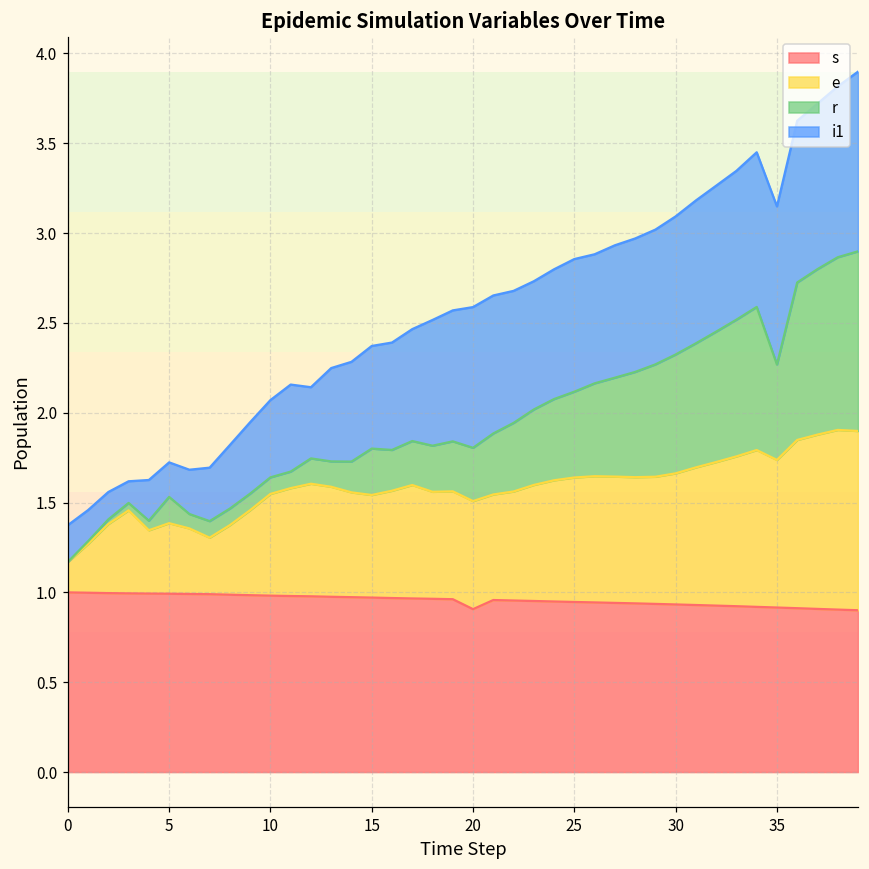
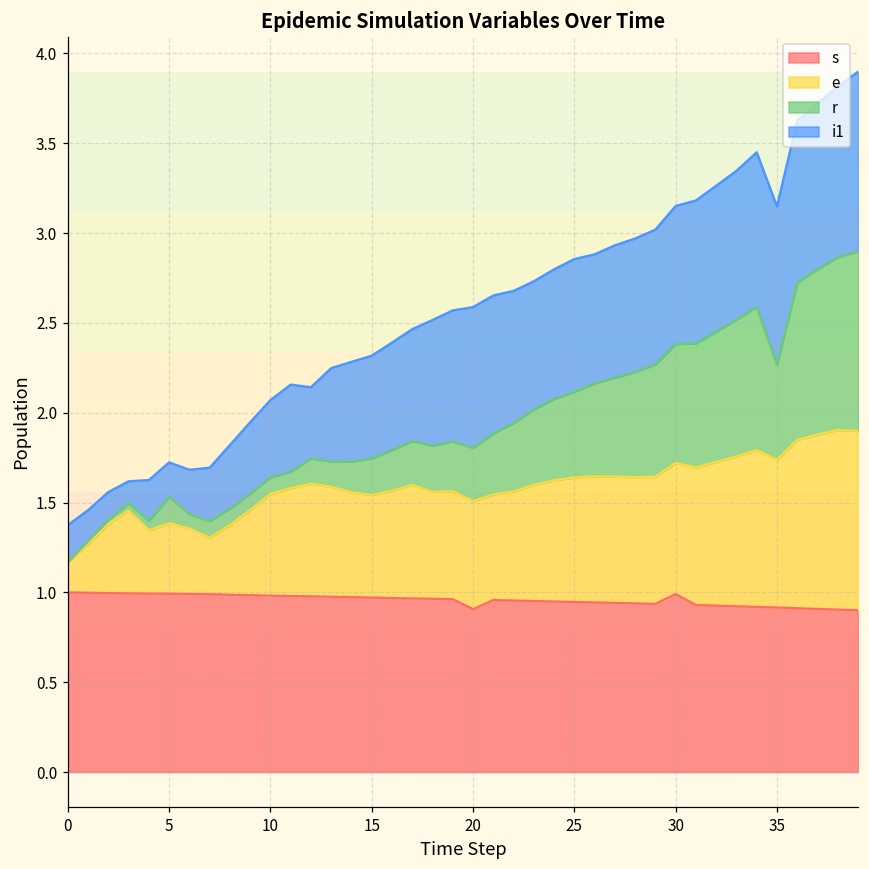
r, 15: 0.26 -> 0.20
s, 30: 0.93 -> 0.99
